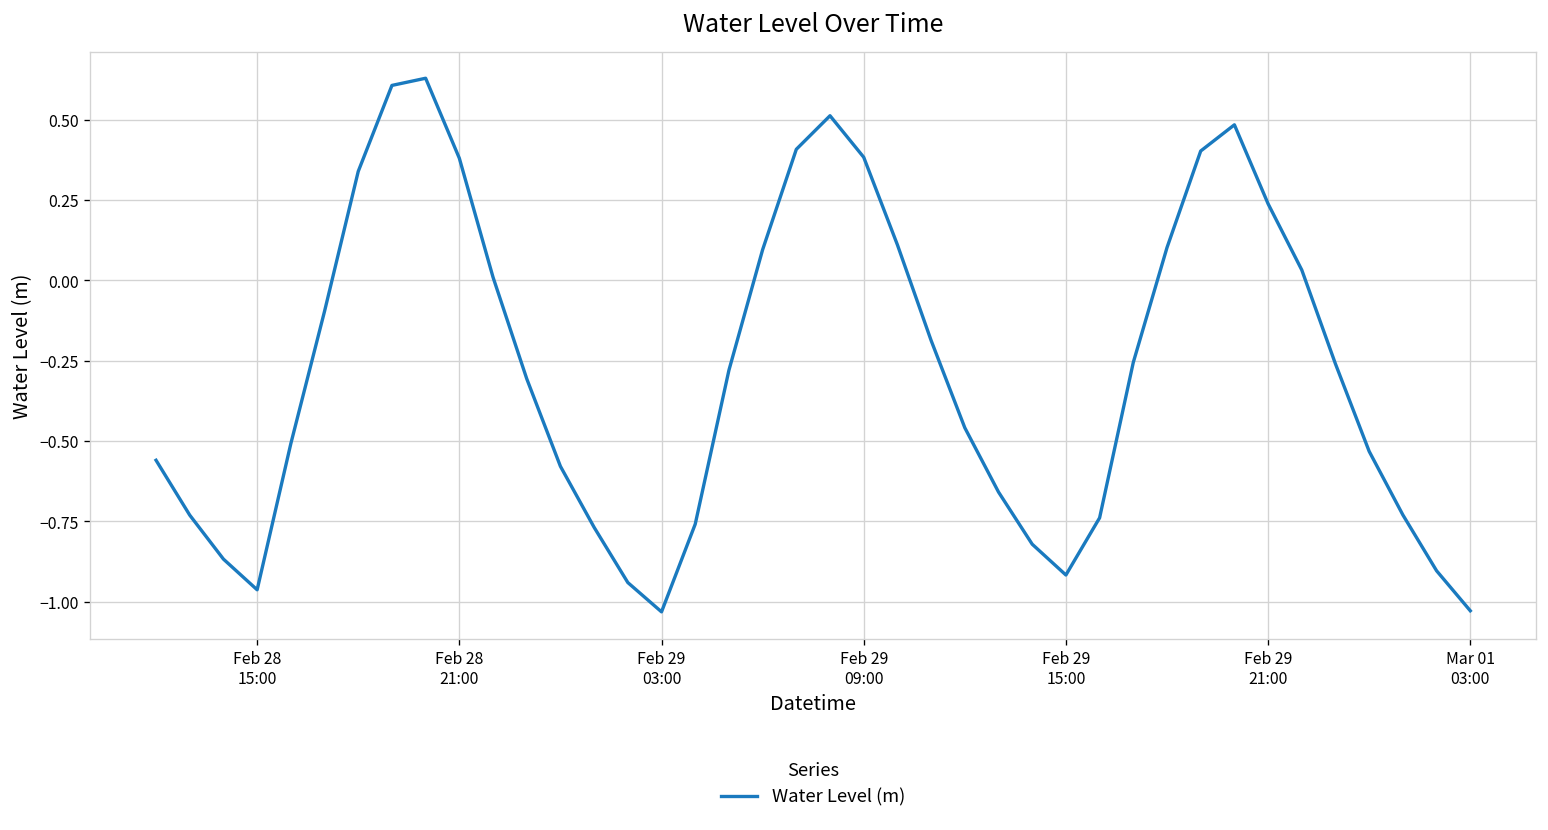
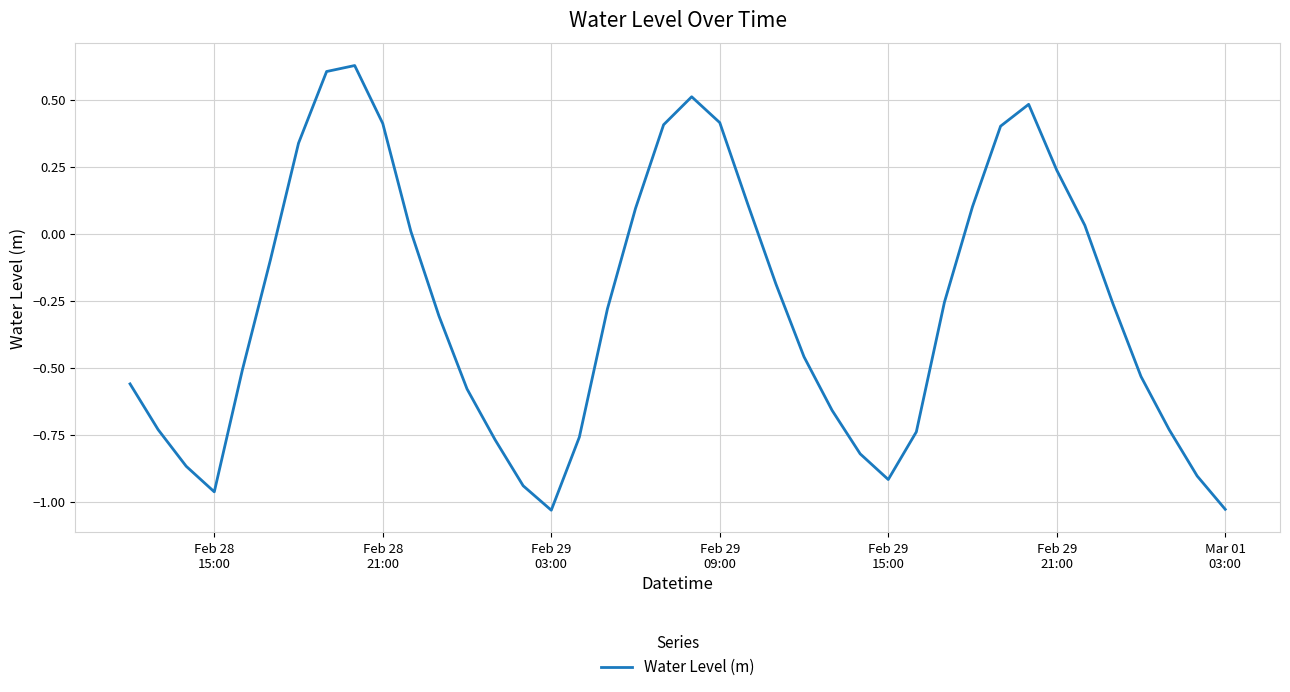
Feb 28 21:00: 0.38 -> 0.41
Feb 29 09:00: 0.38 -> 0.42
